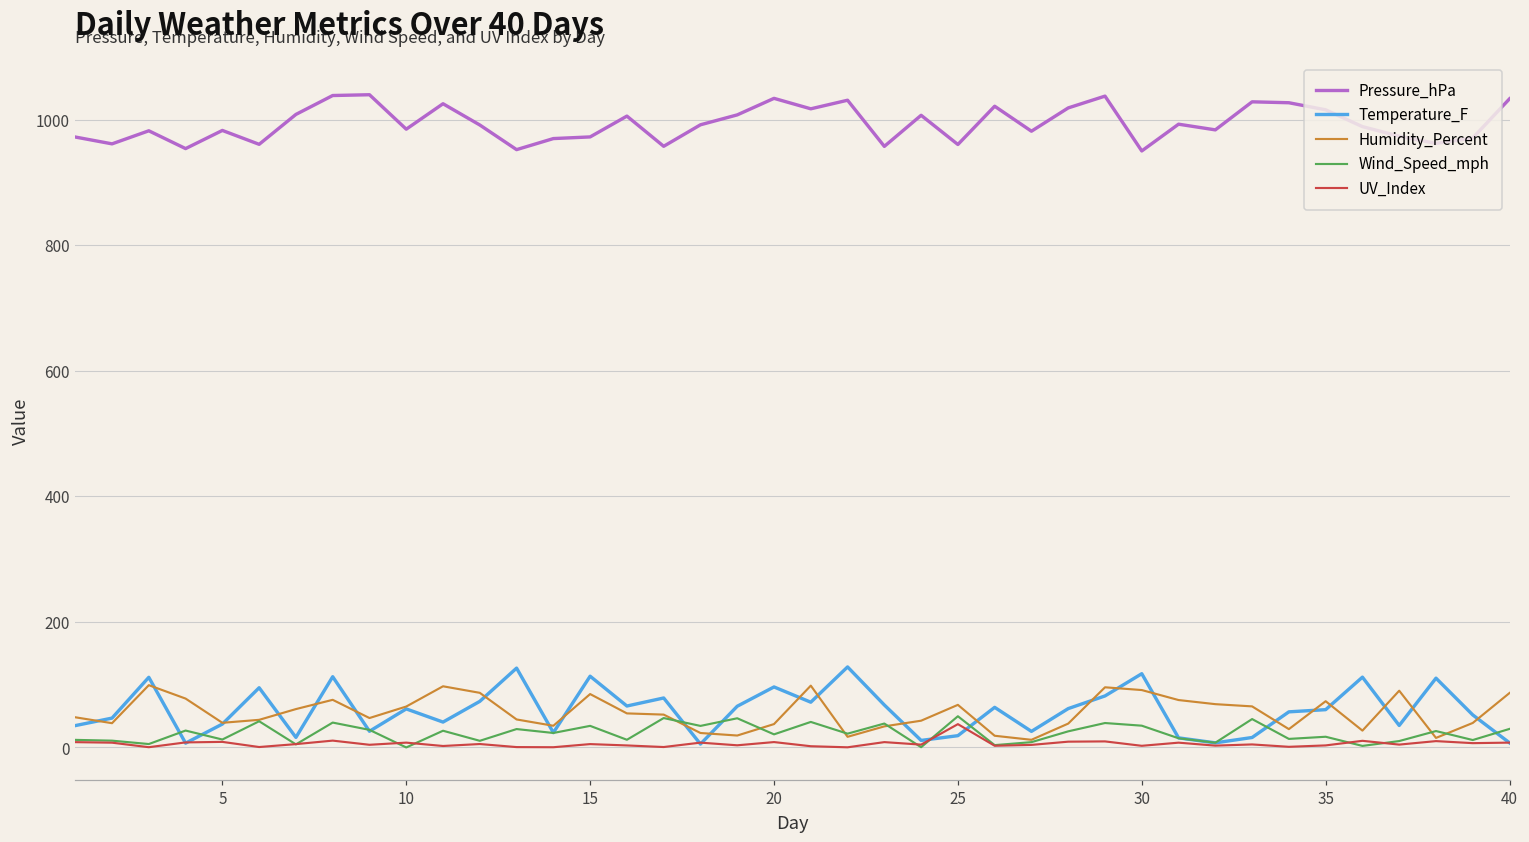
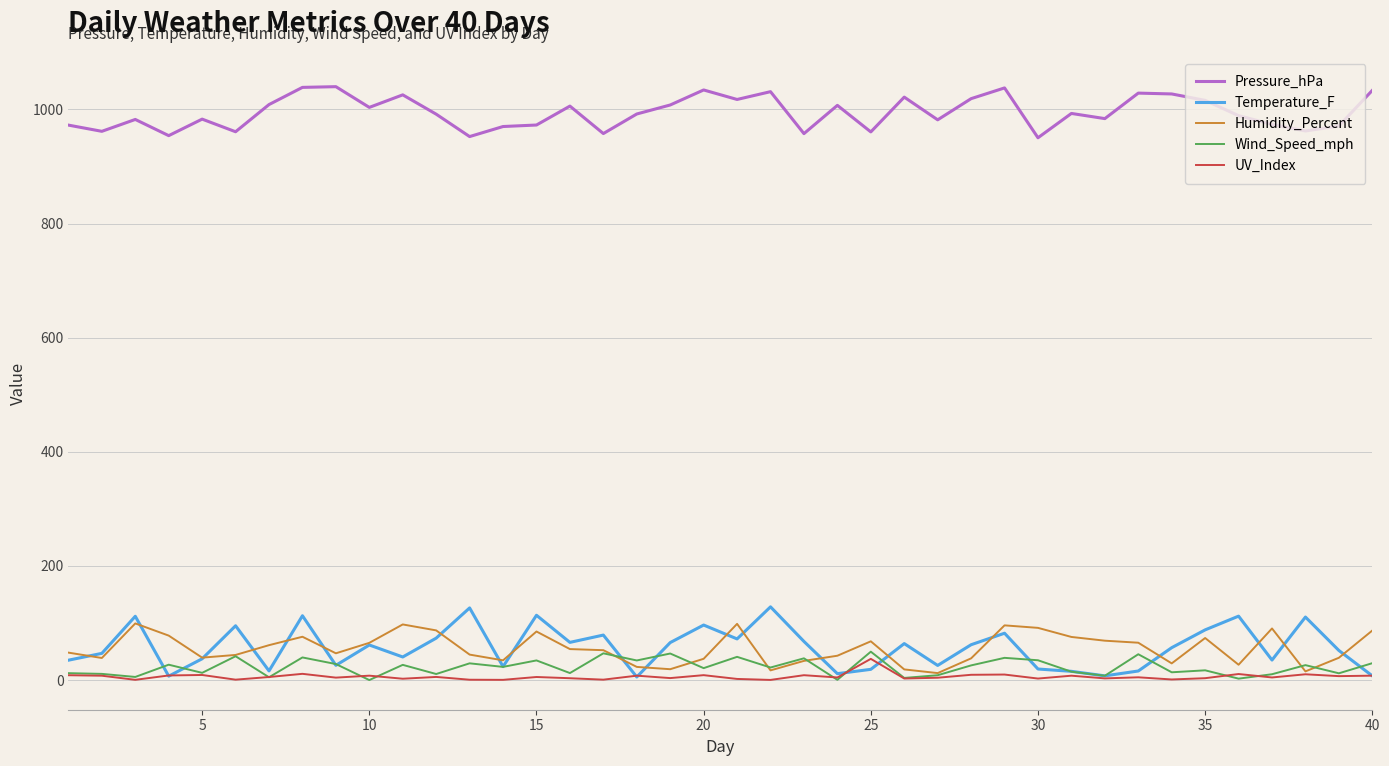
Pressure_hPa, 10: 980 -> 1000
Temperature_F, 30: 120 -> 20
Temperature_F, 35: 60 -> 90
